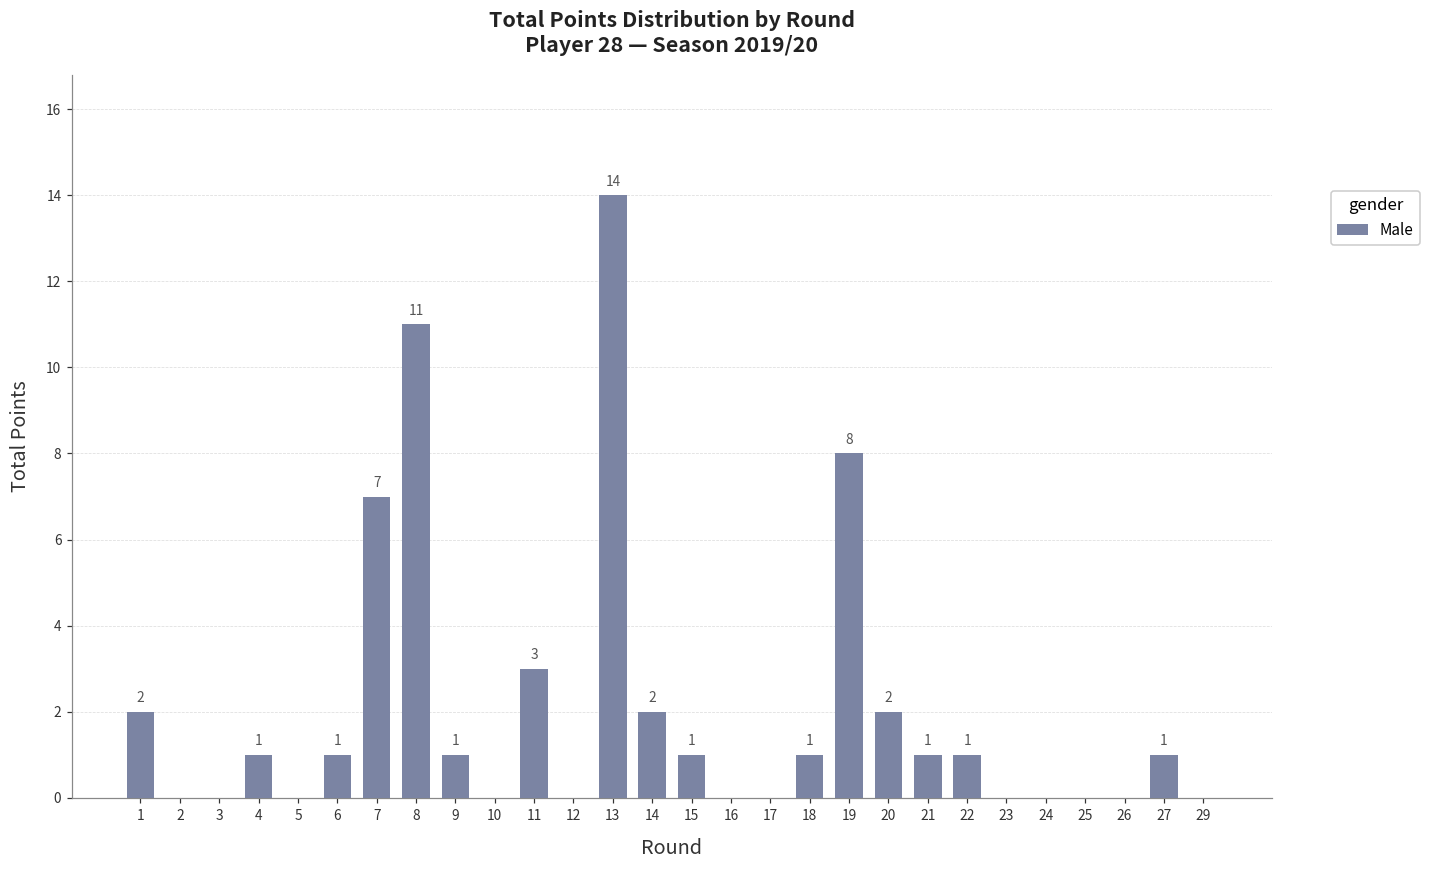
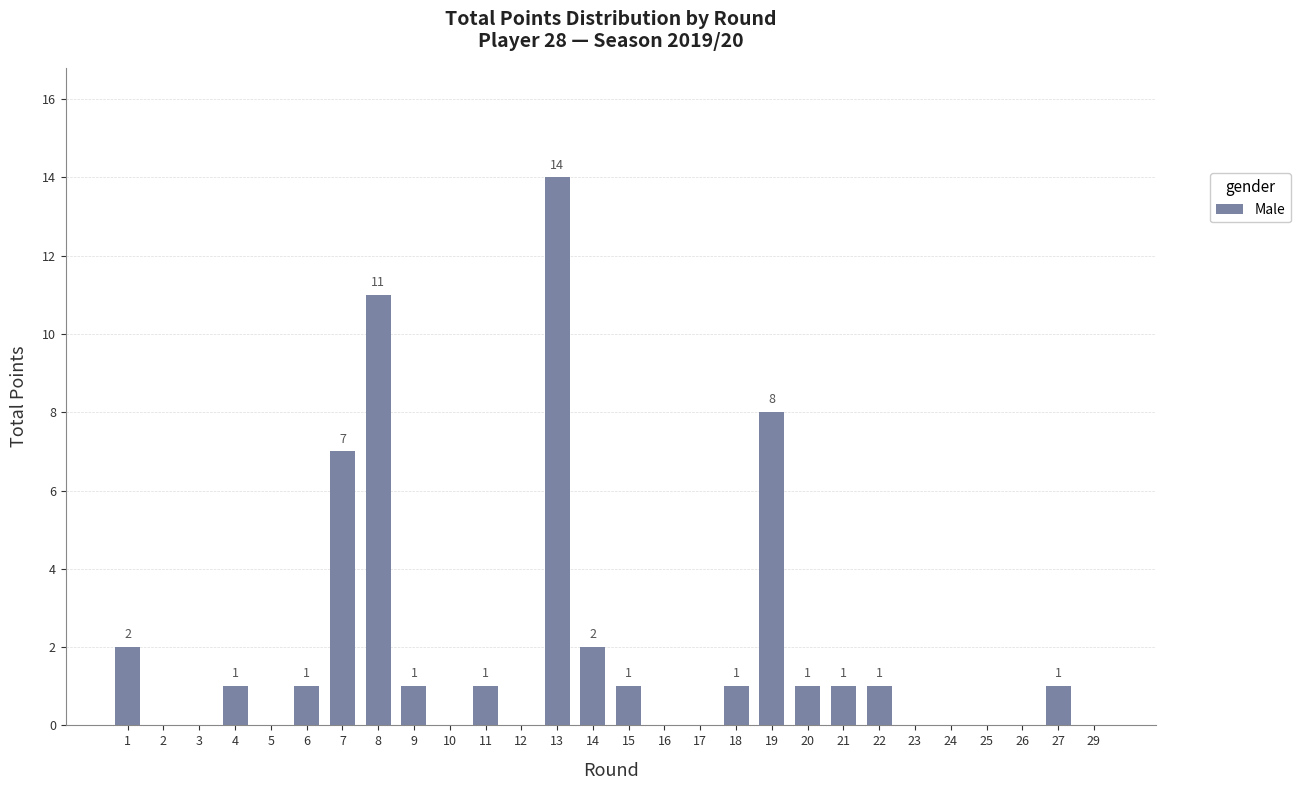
11: 3 -> 1
20: 2 -> 1
